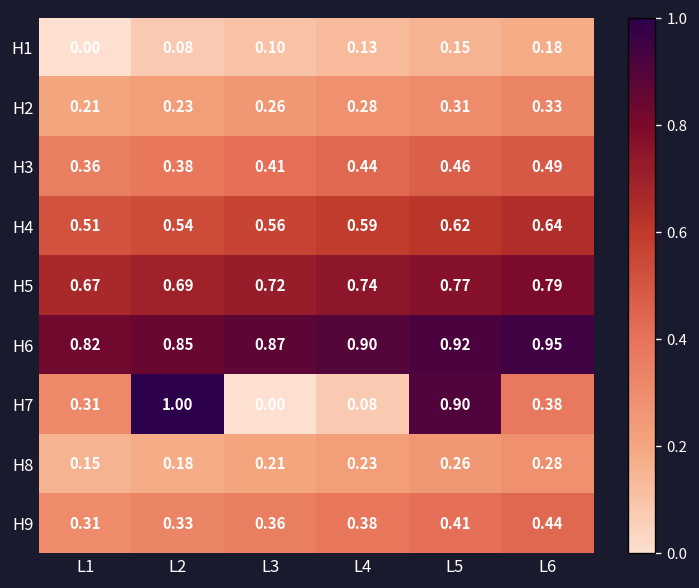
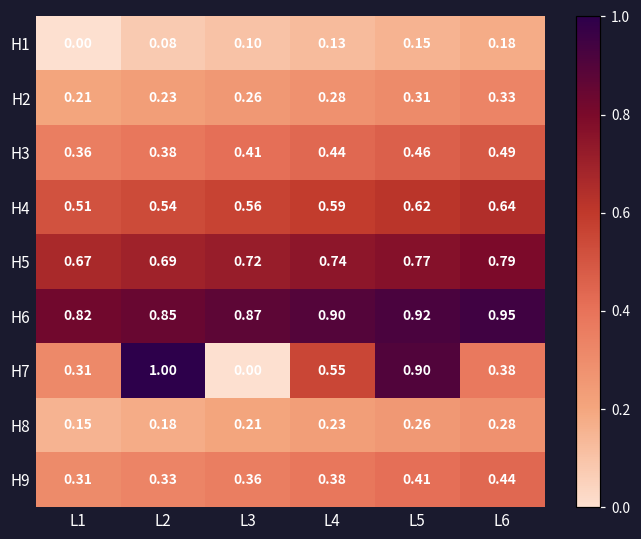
H7, L4: 0.08 -> 0.55
